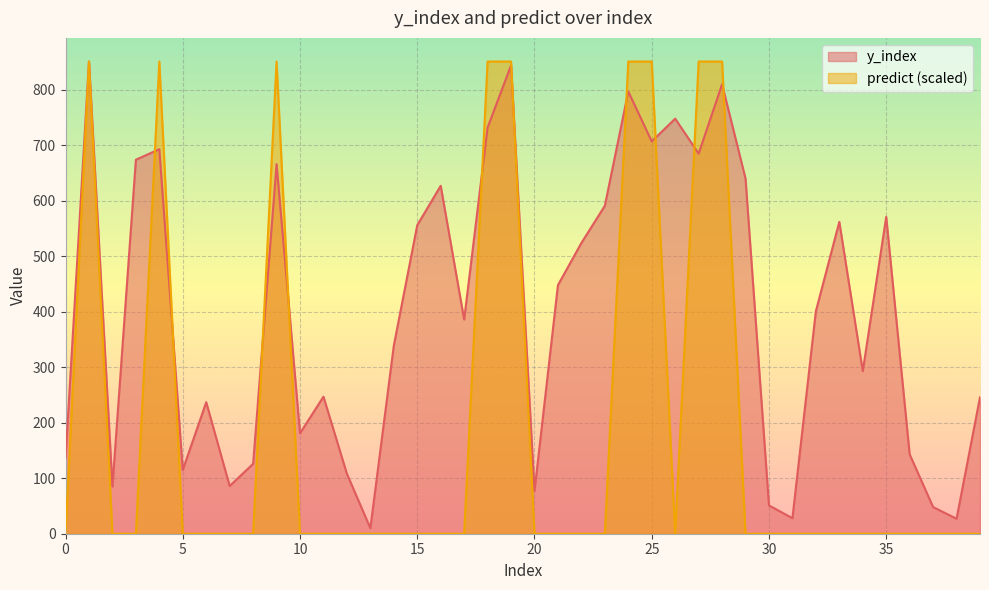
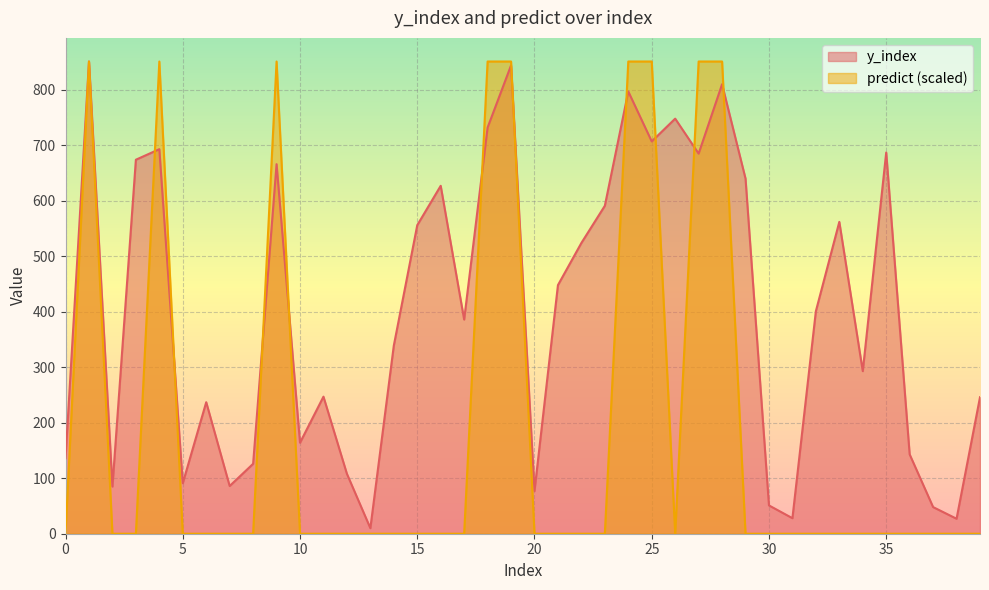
y_index, 5: 120 -> 90
y_index, 10: 180 -> 160
y_index, 35: 570 -> 690
